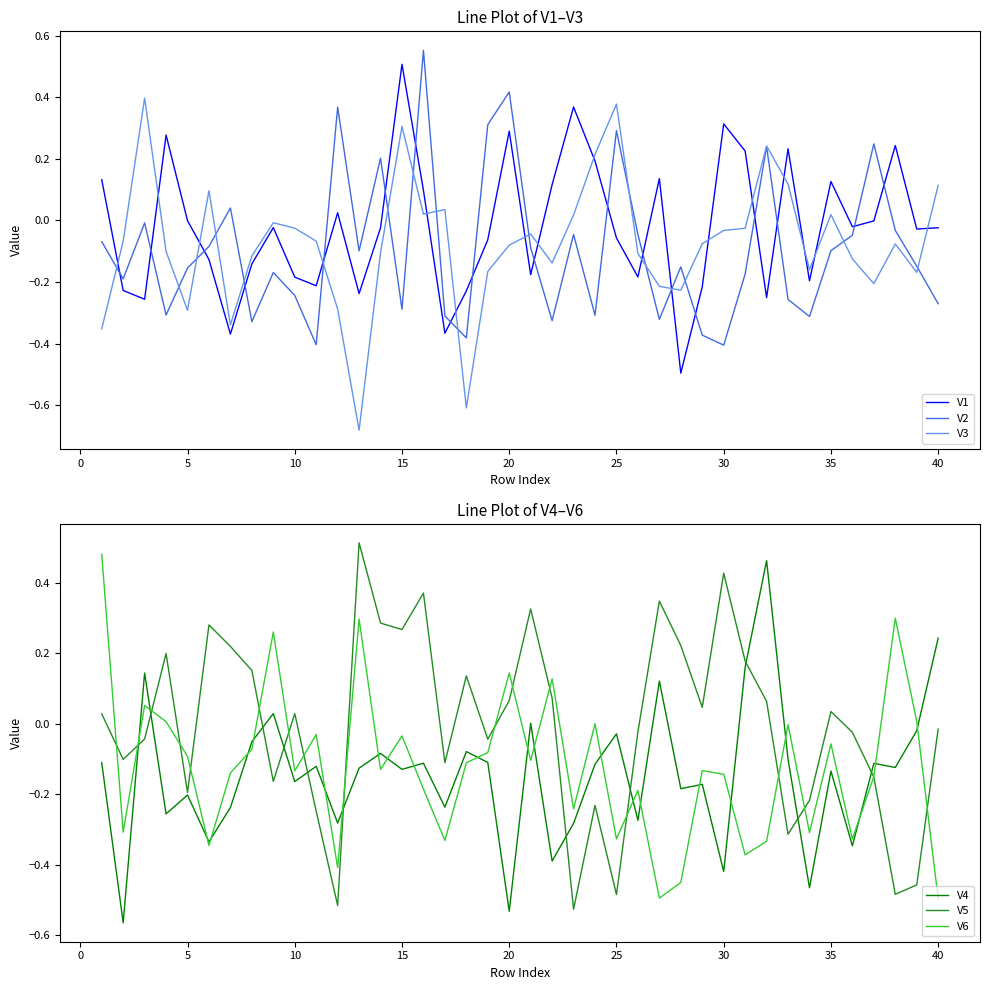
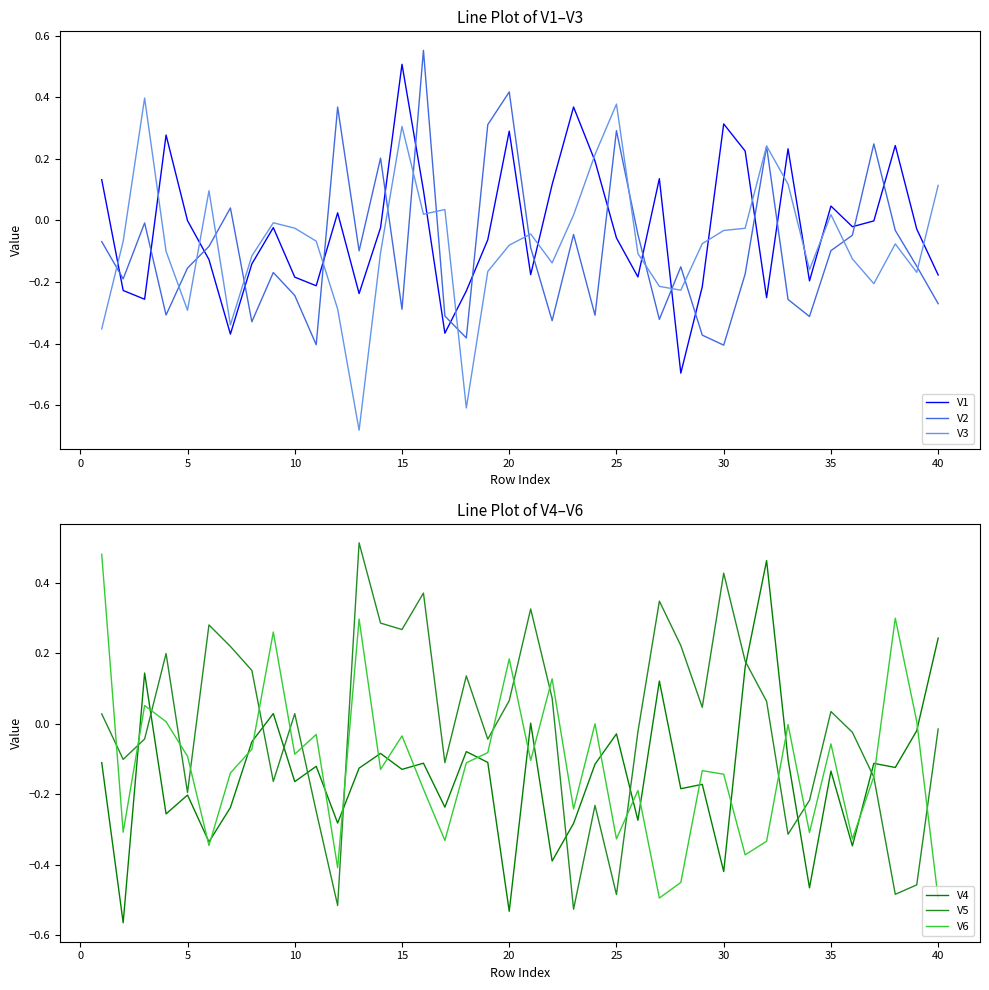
Line Plot of V1–V3, V1, 35: 0.13 -> 0.05
Line Plot of V1–V3, V1, 40: -0.02 -> -0.18
Line Plot of V4–V6, V6, 10: -0.13 -> -0.09
Line Plot of V4–V6, V6, 20: 0.14 -> 0.18
